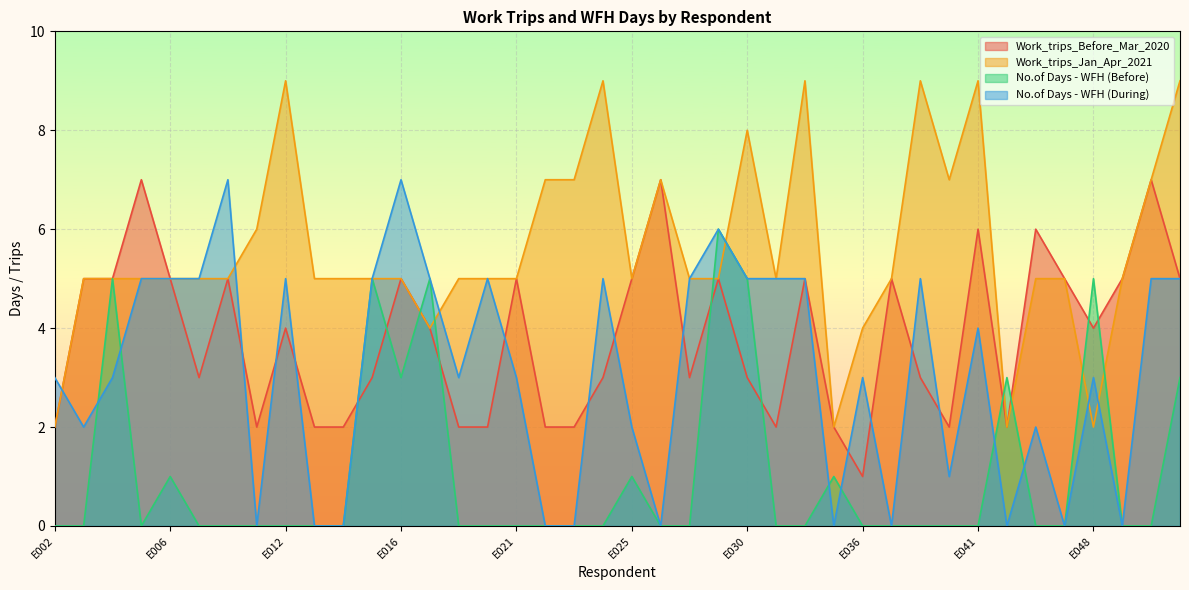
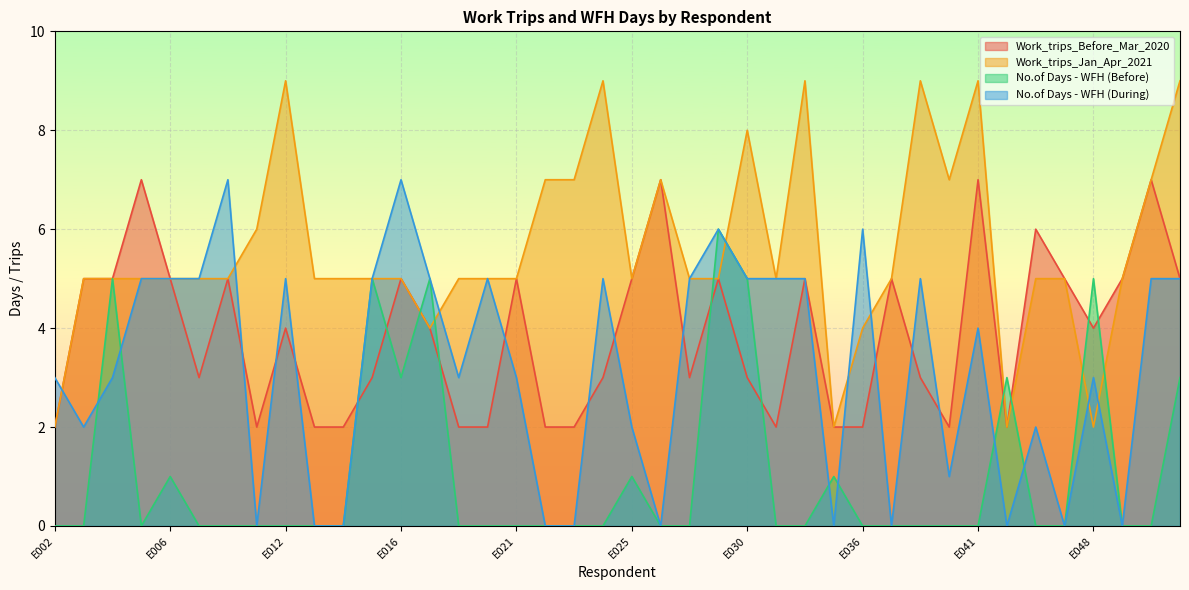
Work_trips_Before_Mar_2020, E036: 1 -> 2
No.of Days - WFH (During), E036: 3 -> 6
Work_trips_Before_Mar_2020, E041: 6 -> 7
